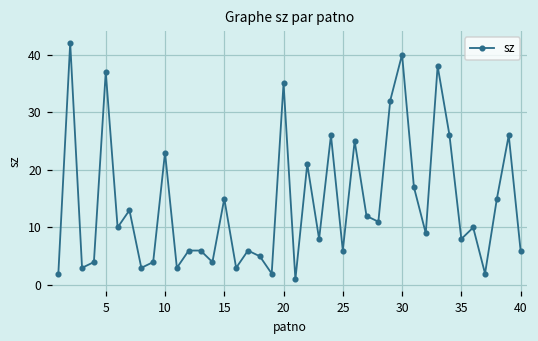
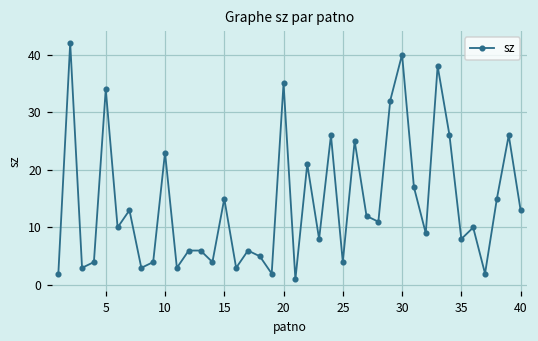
5: 37 -> 34
25: 6 -> 4
40: 6 -> 13
